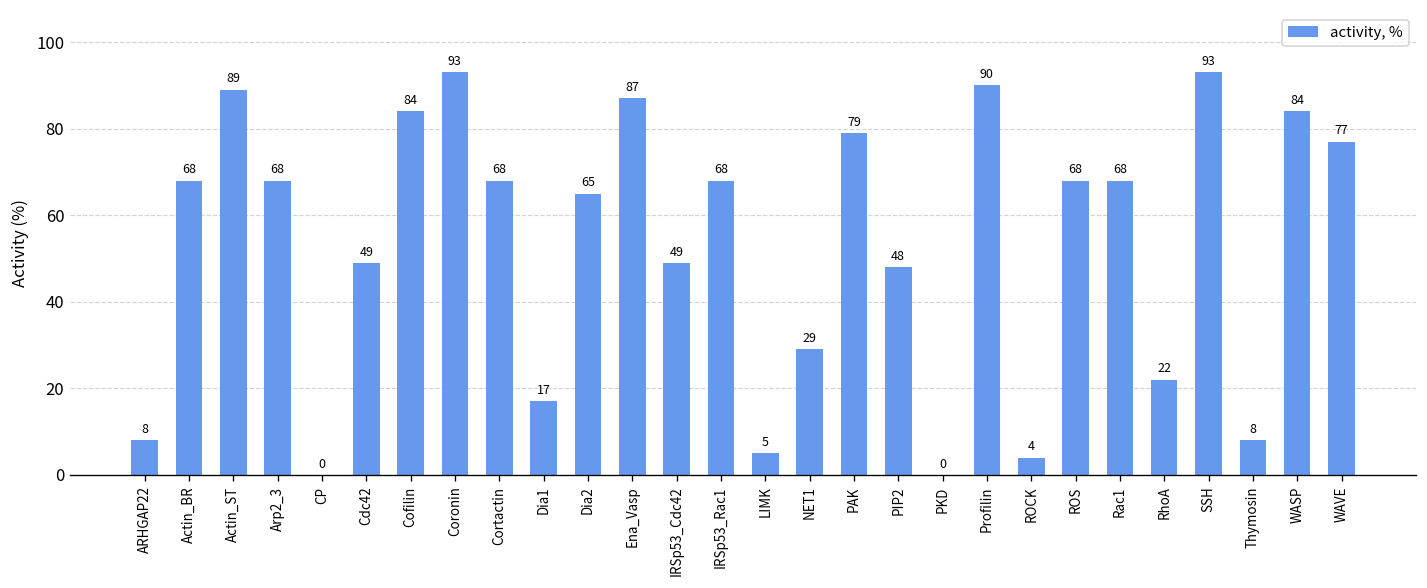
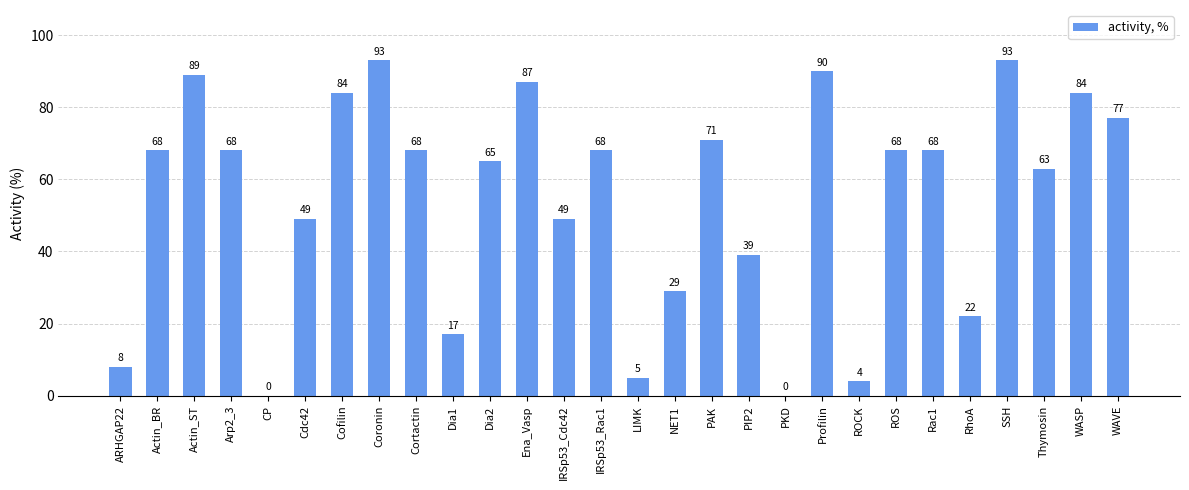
PAK: 79 -> 71
PIP2: 48 -> 39
Thymosin: 8 -> 63
